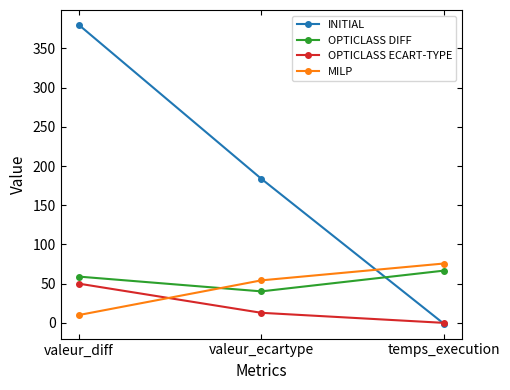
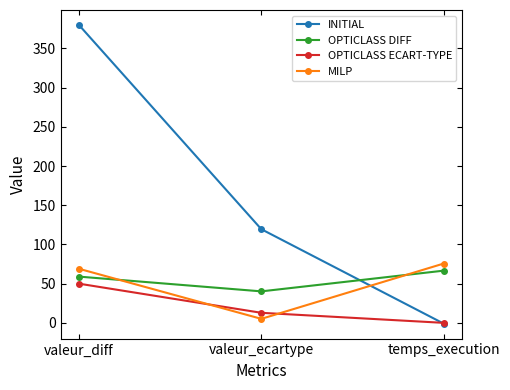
MILP, valeur_diff: 10 -> 70
INITIAL, valeur_ecartype: 180 -> 120
MILP, valeur_ecartype: 50 -> 10
